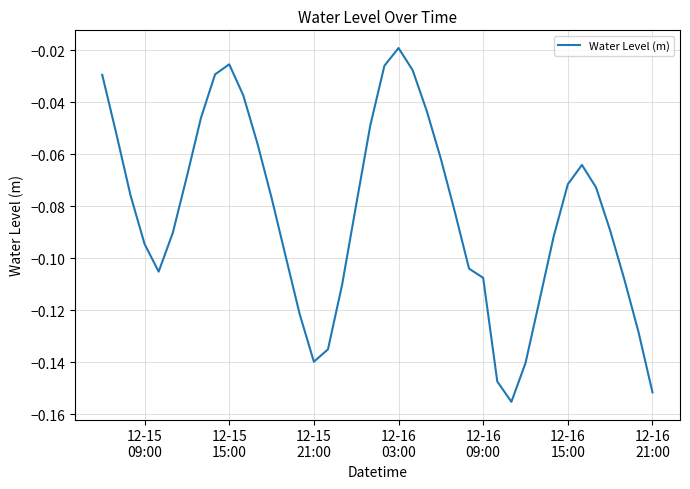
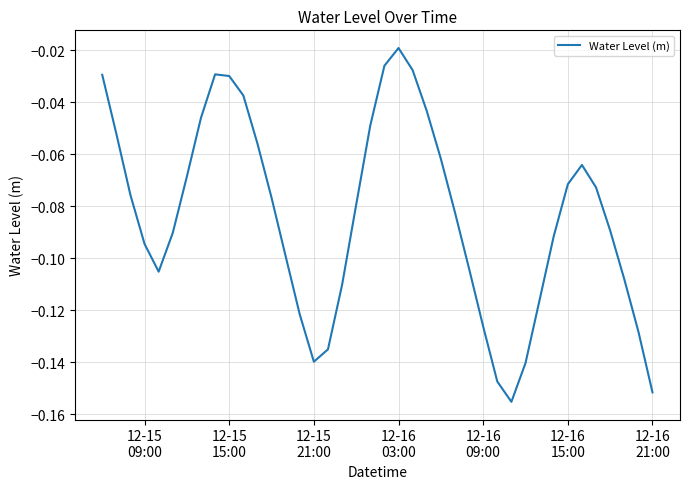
12-15 15:00: -0.025 -> -0.030
12-16 09:00: -0.108 -> -0.126
